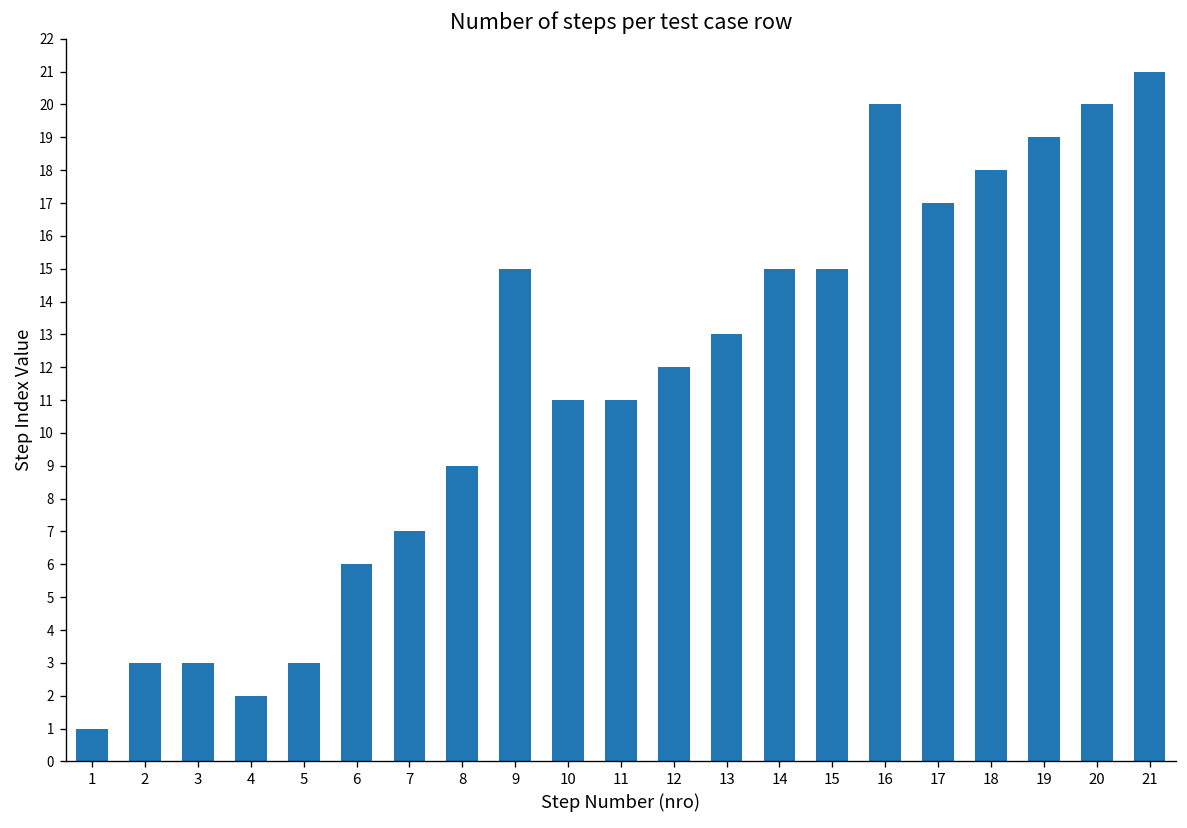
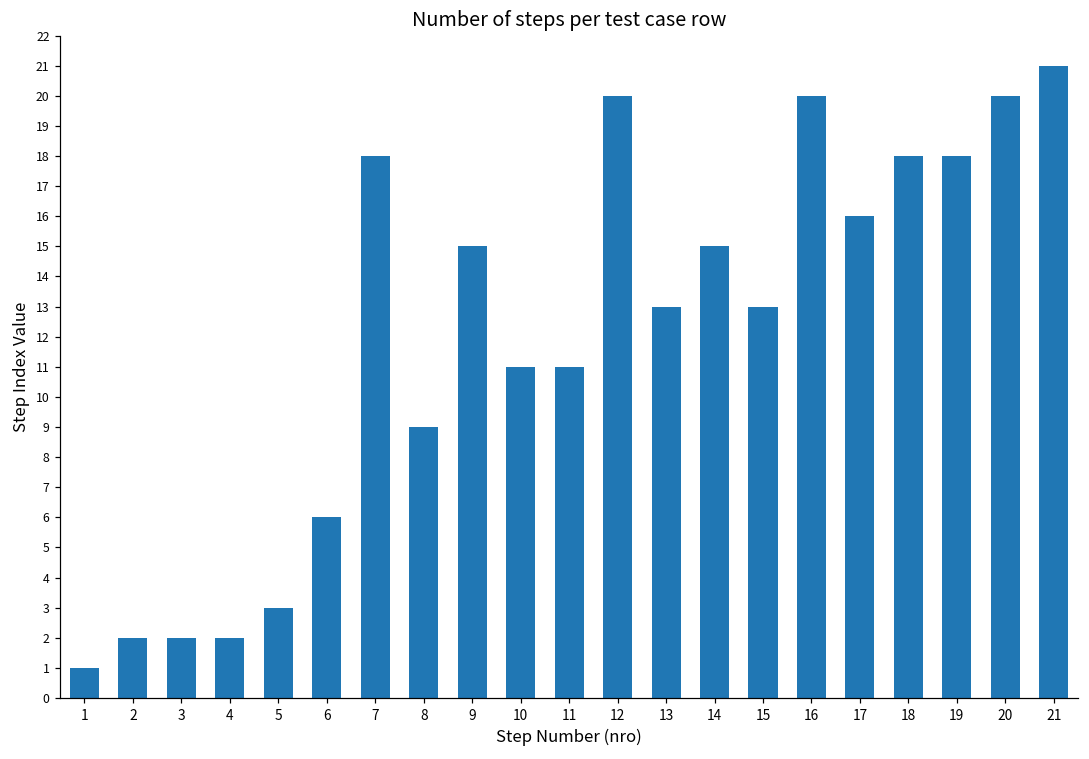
2: 3 -> 2
3: 3 -> 2
7: 7 -> 18
12: 12 -> 20
15: 15 -> 13
17: 17 -> 16
19: 19 -> 18
